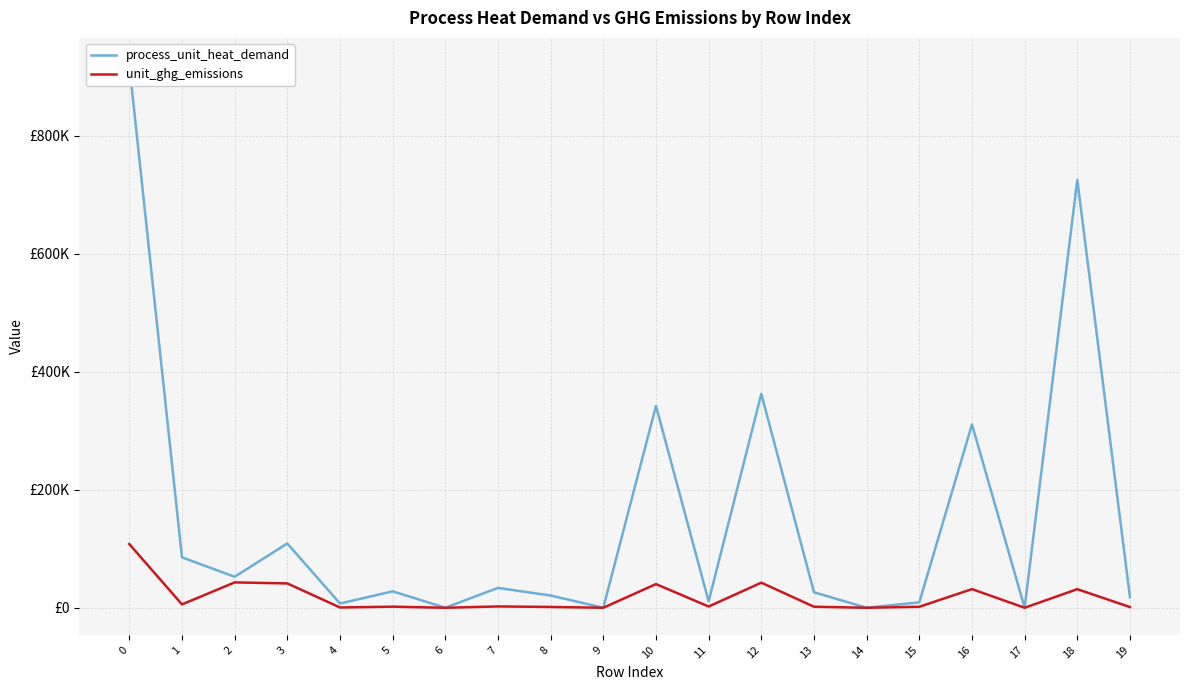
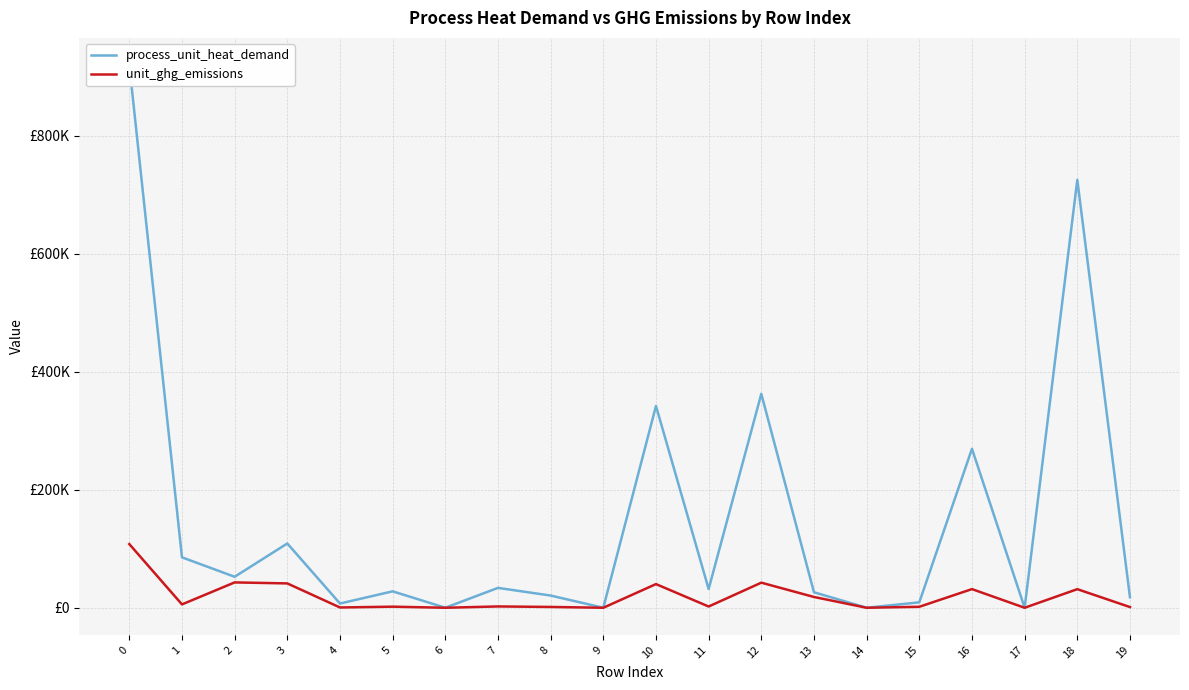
process_unit_heat_demand, 11: £10000 -> £30000
unit_ghg_emissions, 13: £0 -> £20000
process_unit_heat_demand, 16: £310000 -> £270000
